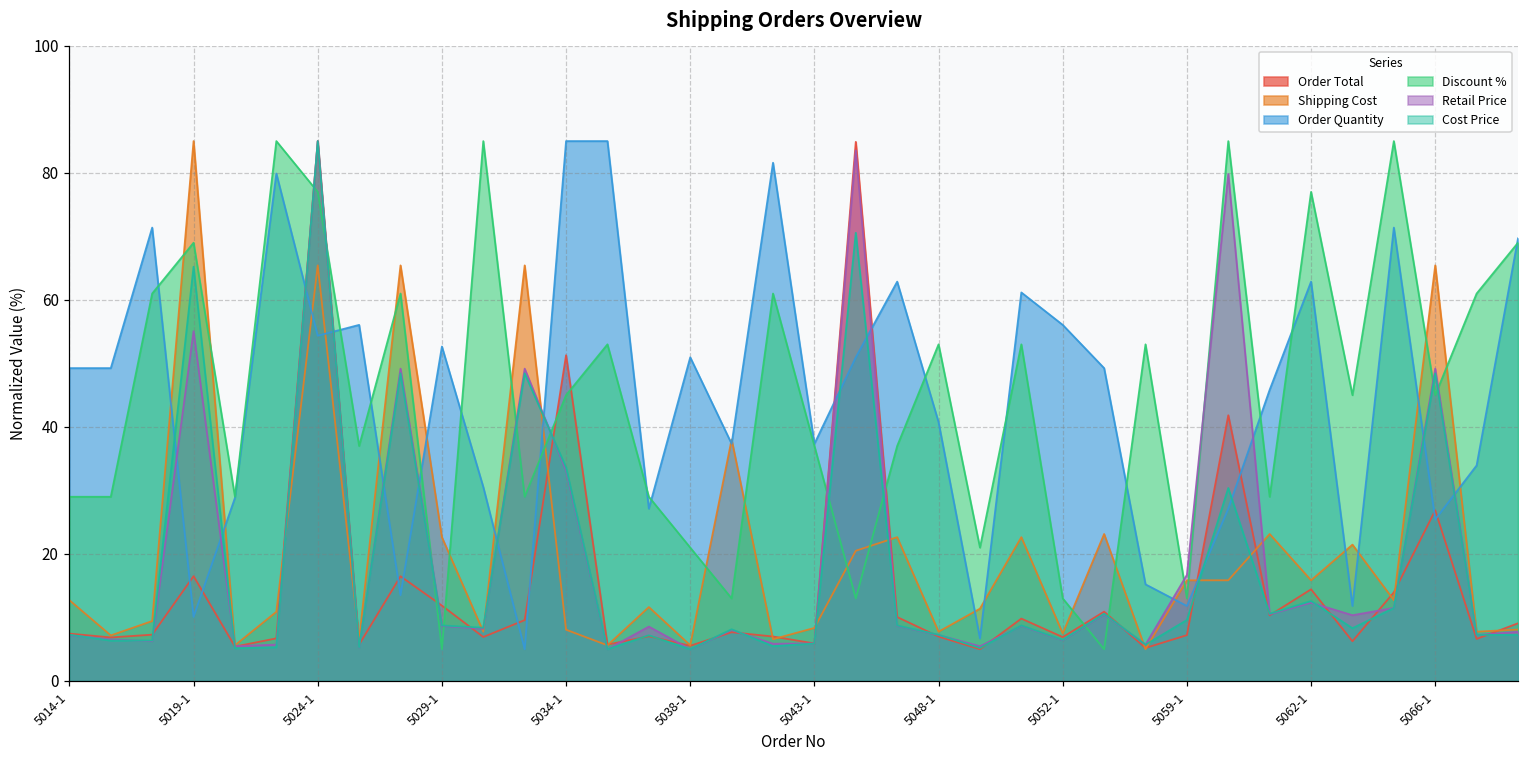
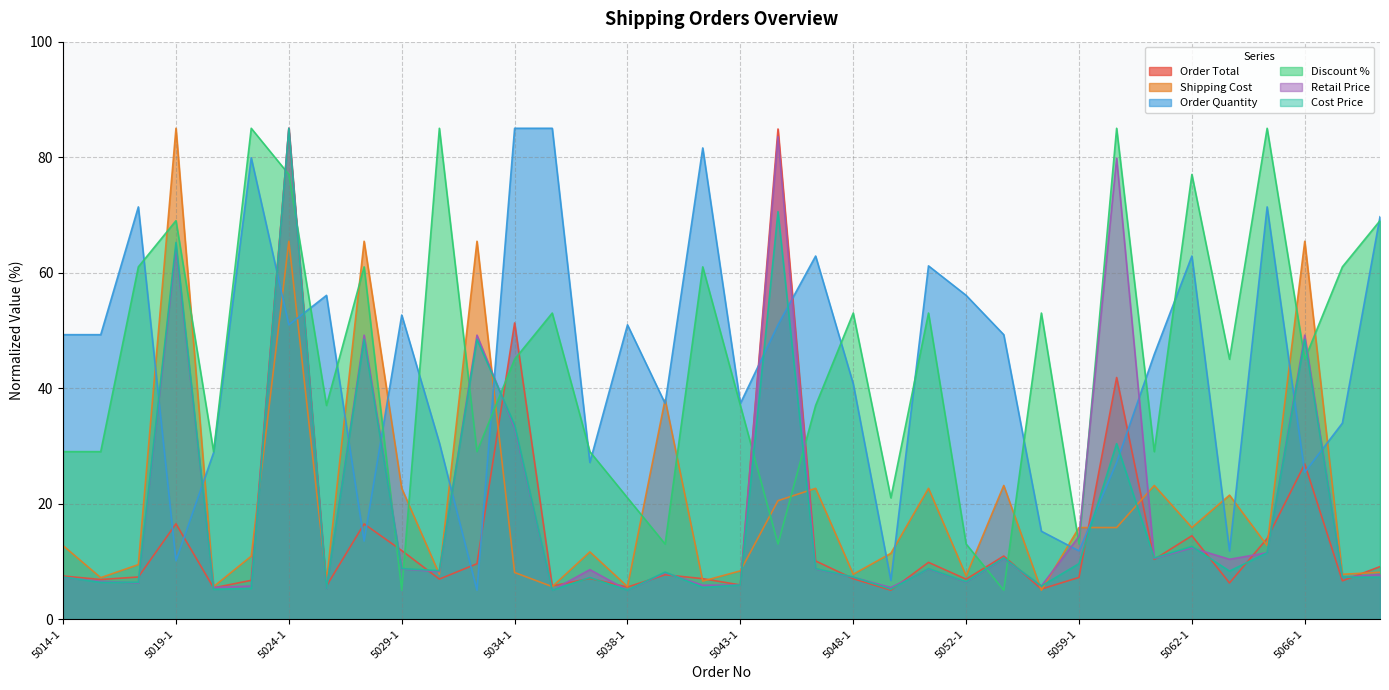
Retail Price, 5019-1: 55 -> 64
Order Quantity, 5024-1: 54 -> 51
Retail Price, 5059-1: 17 -> 14
